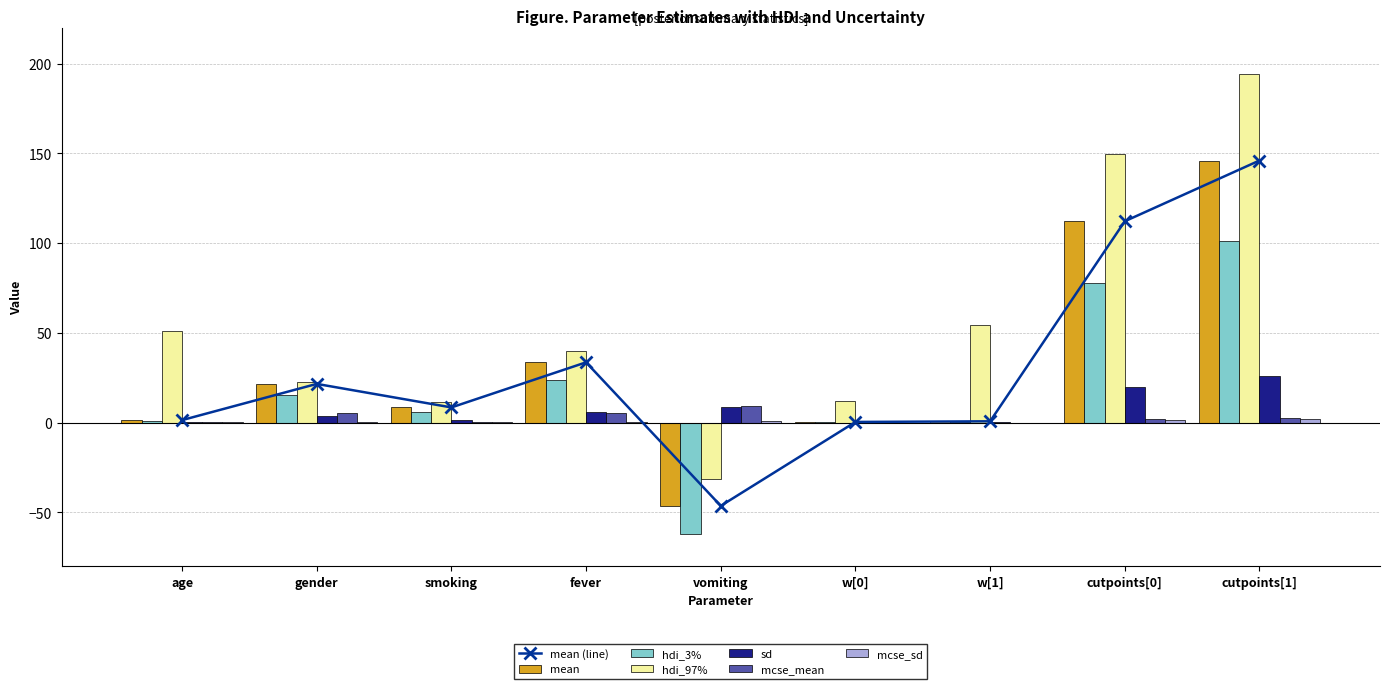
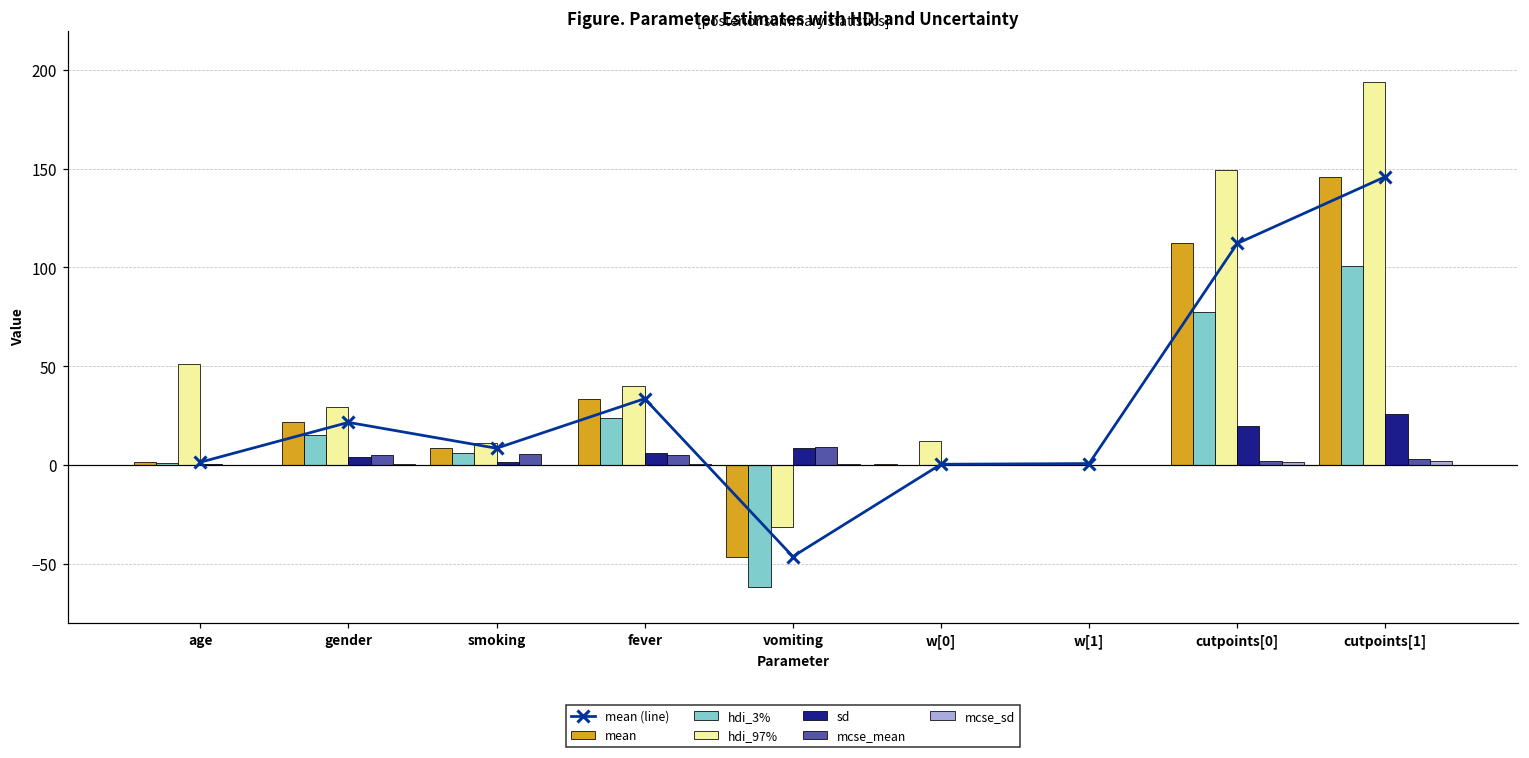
hdi_97%, gender: 23 -> 29
mcse_mean, smoking: 0 -> 6
hdi_97%, w[1]: 55 -> 1
